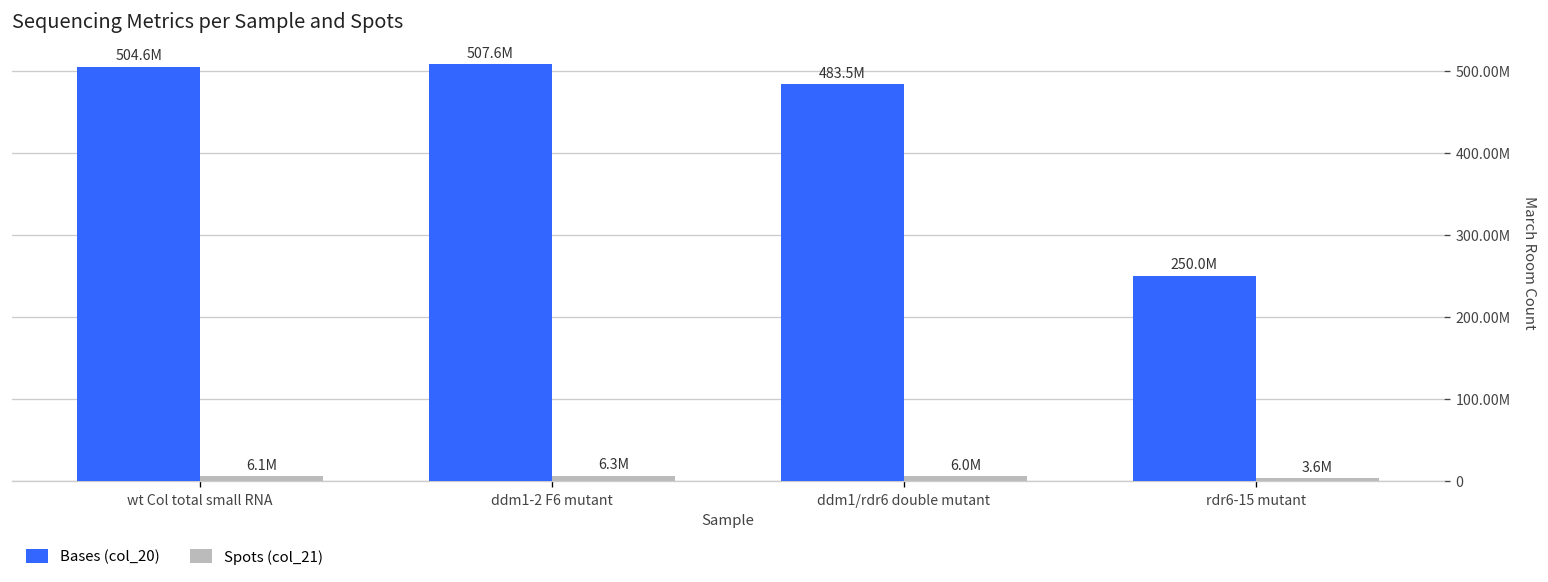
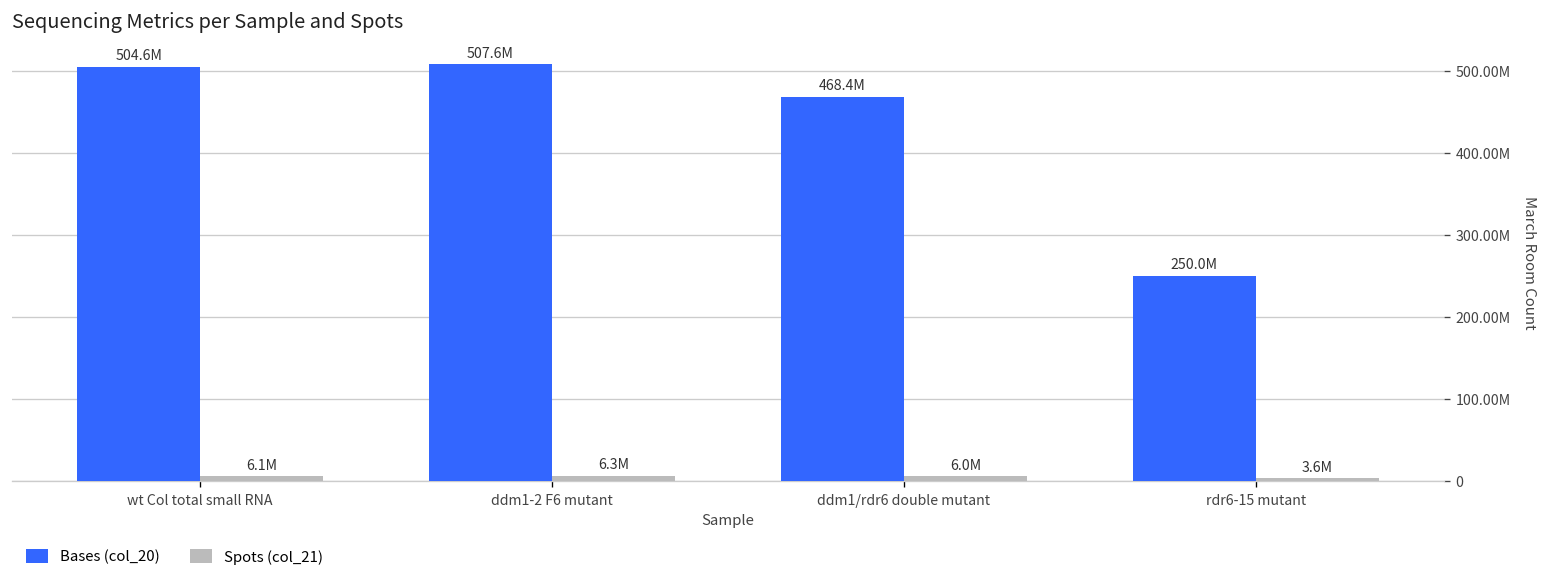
Bases (col_20), ddm1/rdr6 double mutant: 483.5M -> 468.4M
